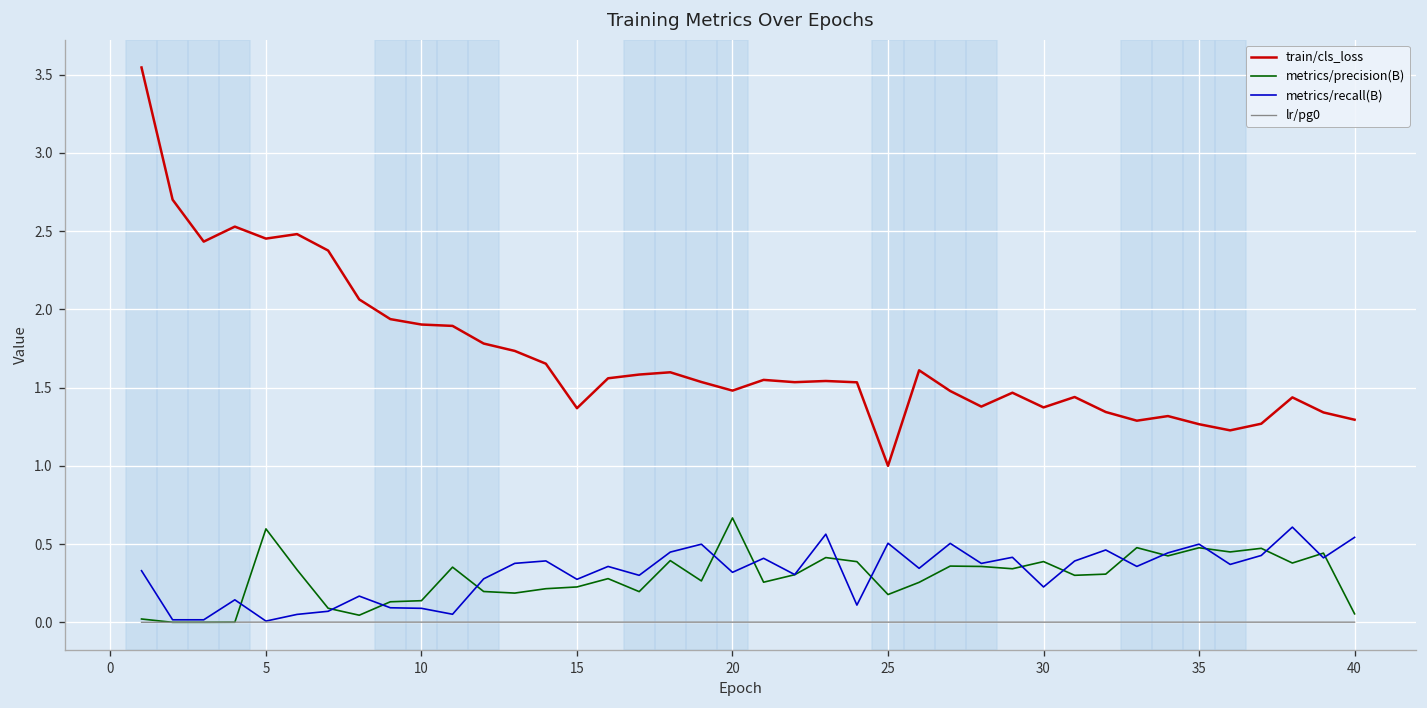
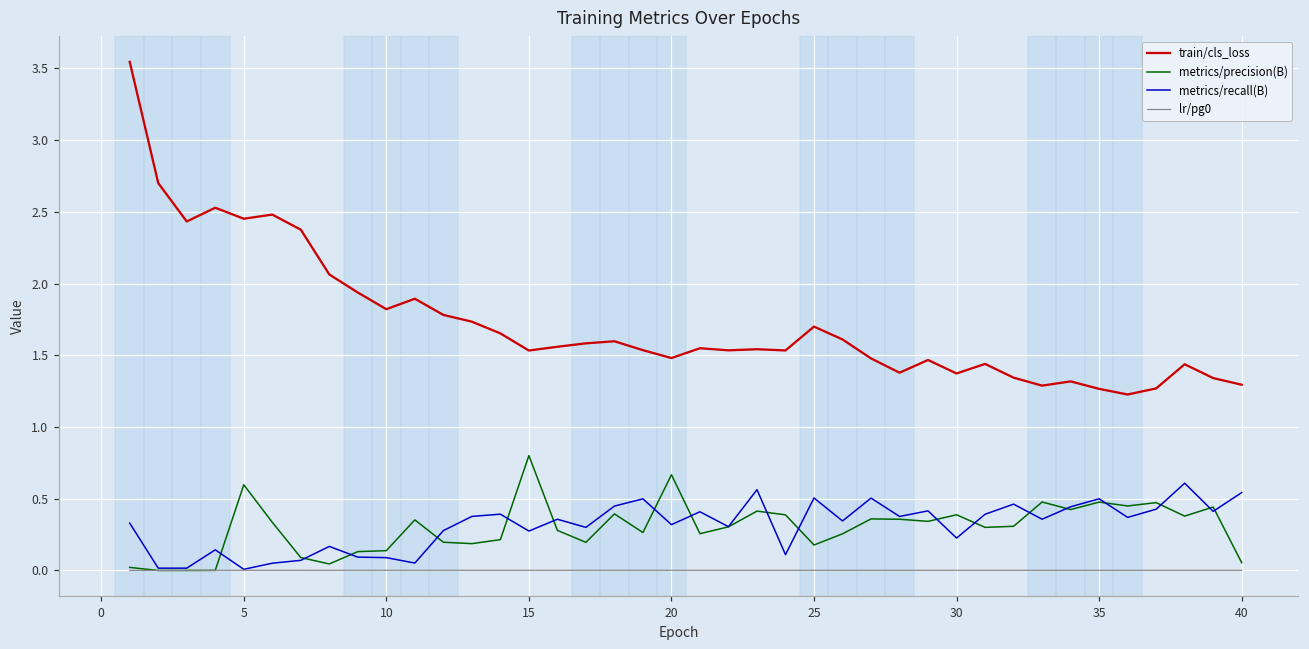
train/cls_loss, 10: 1.90 -> 1.82
train/cls_loss, 15: 1.37 -> 1.53
metrics/precision(B), 15: 0.23 -> 0.80
train/cls_loss, 25: 1.0 -> 1.7
